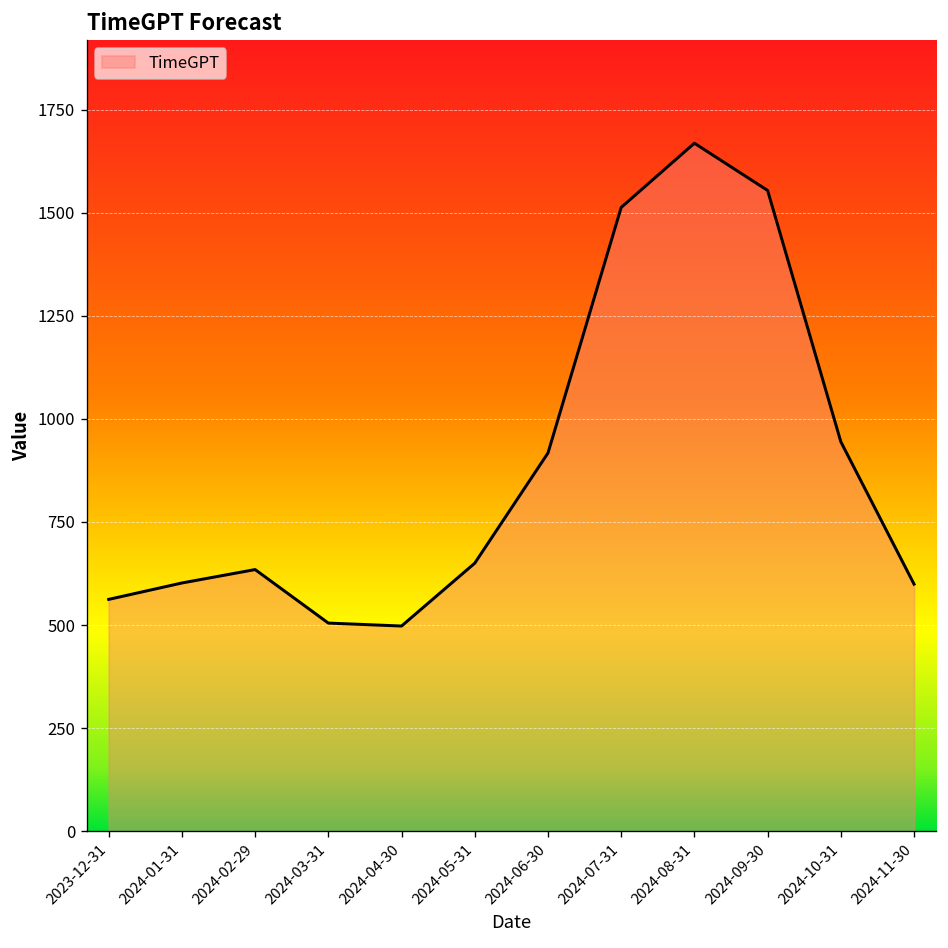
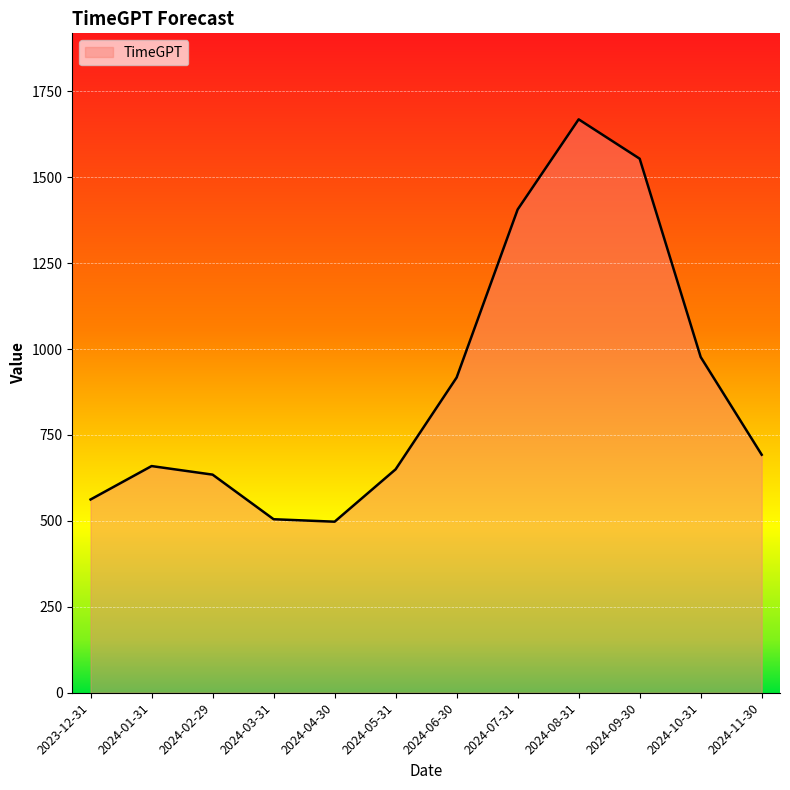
2024-01-31: 600 -> 660
2024-07-31: 1510 -> 1410
2024-10-31: 940 -> 980
2024-11-30: 600 -> 690
